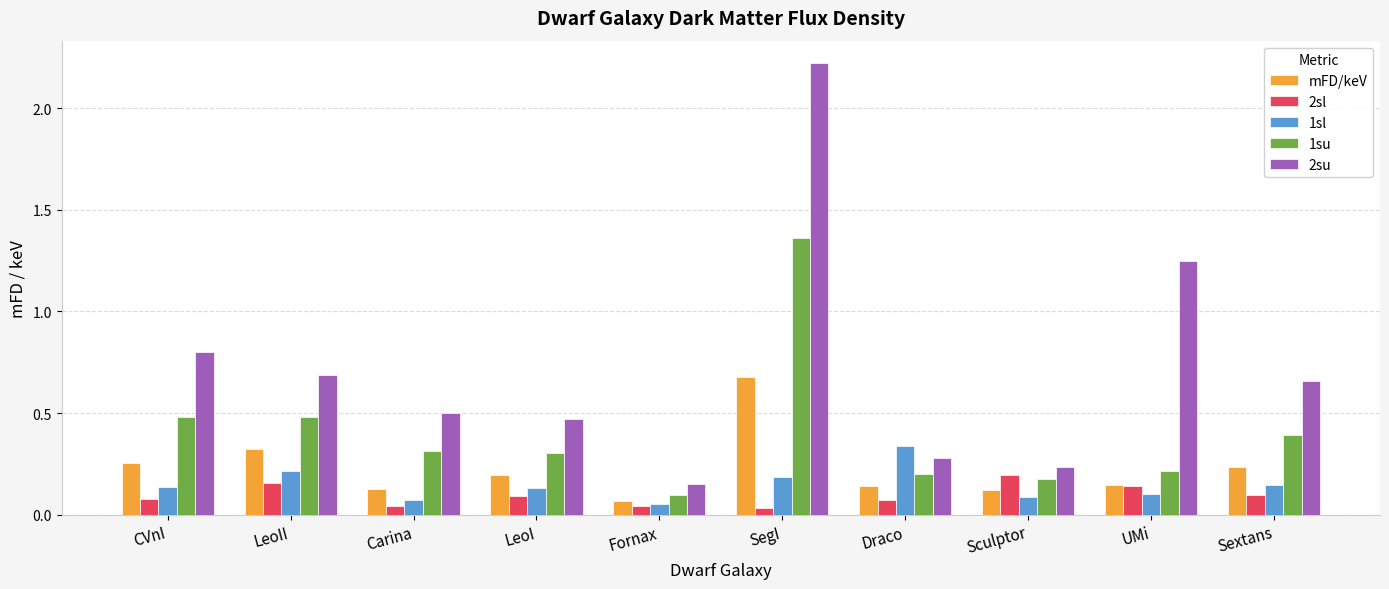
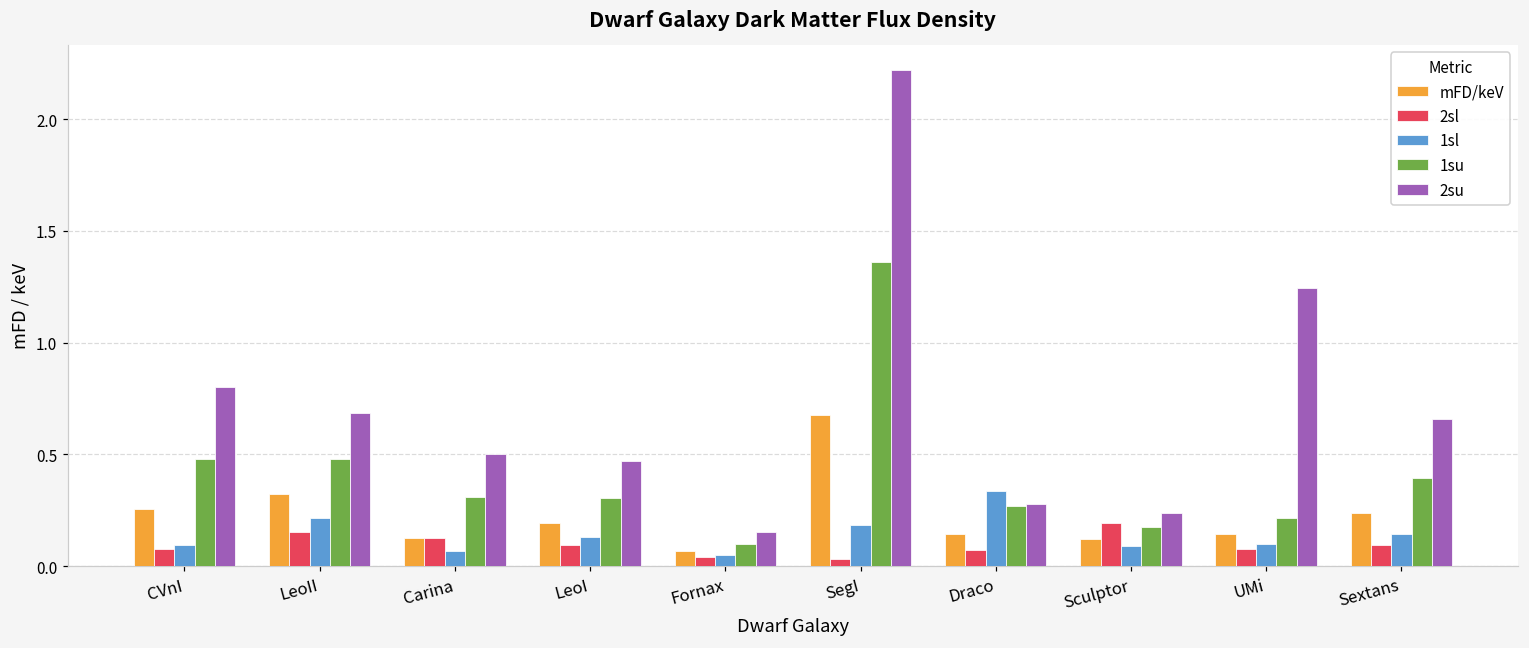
1sl, CVnI: 0.14 -> 0.09
2sl, Carina: 0.04 -> 0.13
1su, Draco: 0.20 -> 0.27
2sl, UMi: 0.14 -> 0.08
